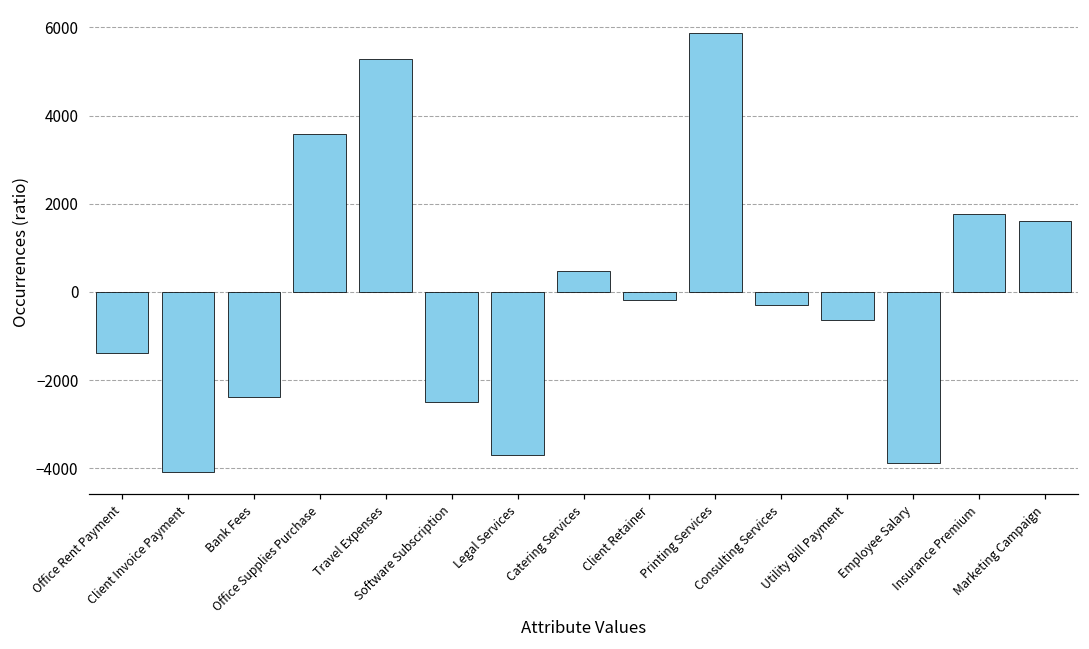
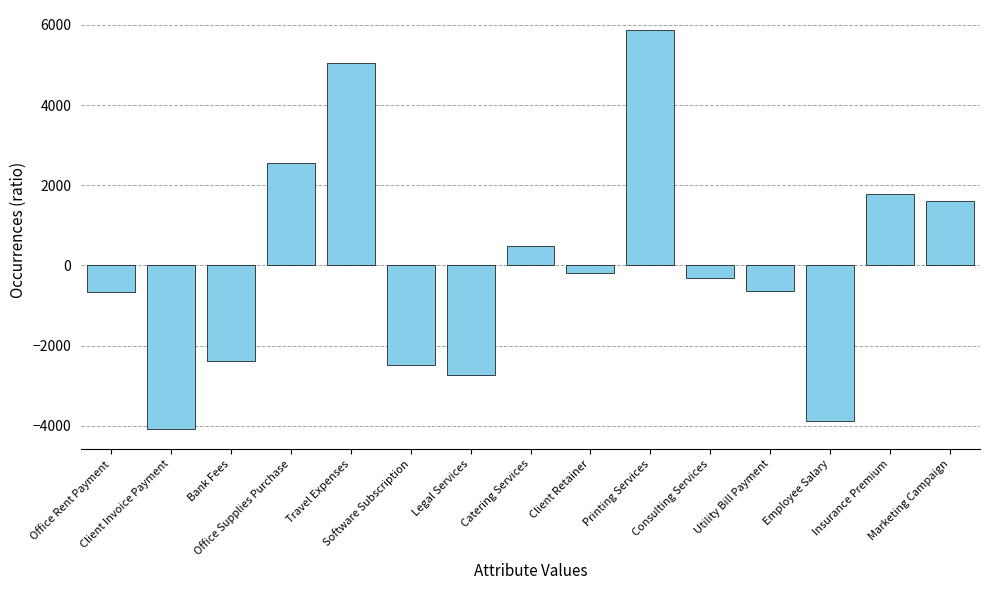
Office Rent Payment: -1400 -> -700
Office Supplies Purchase: 3600 -> 2600
Travel Expenses: 5300 -> 5100
Legal Services: -3700 -> -2700
